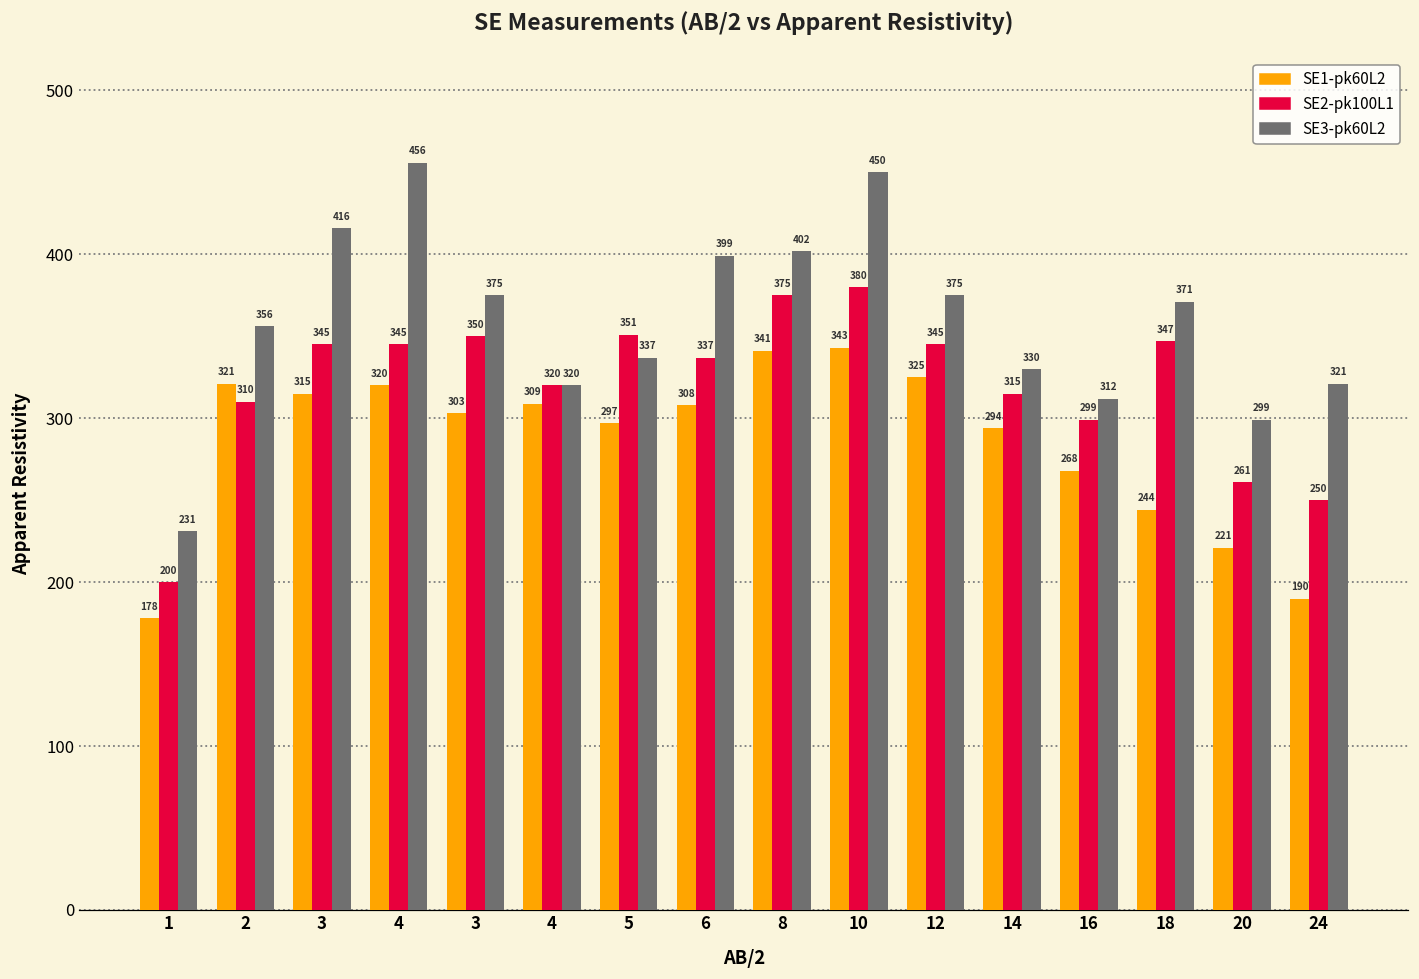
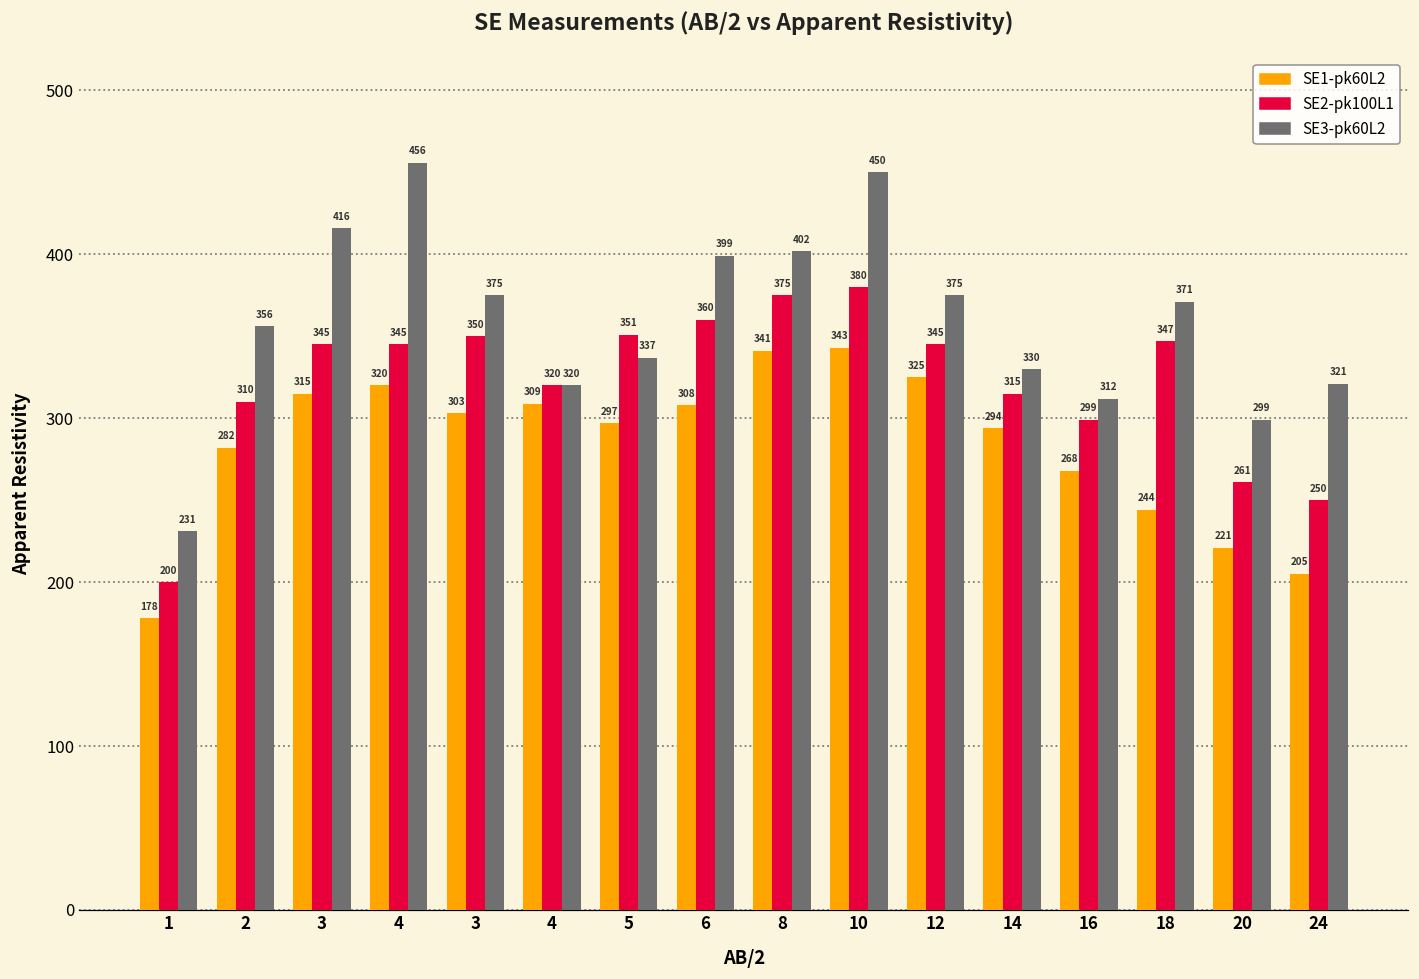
SE1-pk60L2, 2: 321 -> 282
SE2-pk100L1, 6: 337 -> 360
SE1-pk60L2, 24: 190 -> 205
